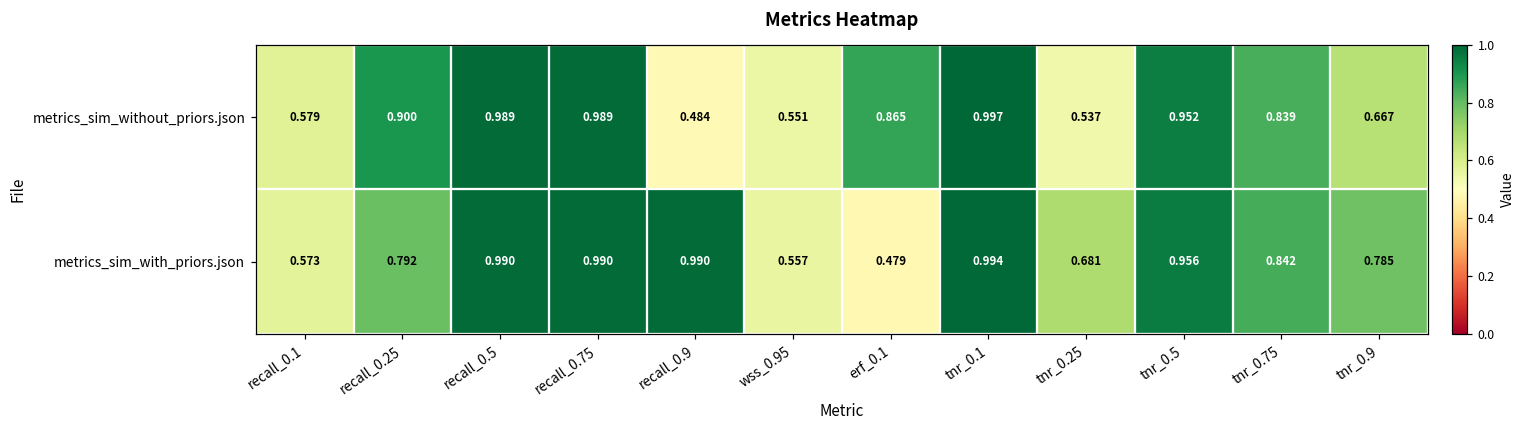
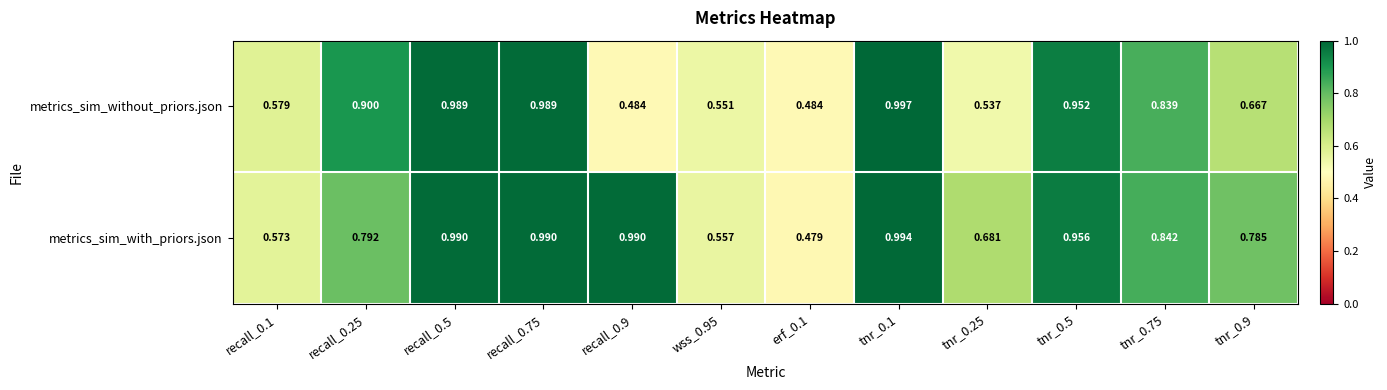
metrics_sim_without_priors.json, erf_0.1: 0.865 -> 0.484
